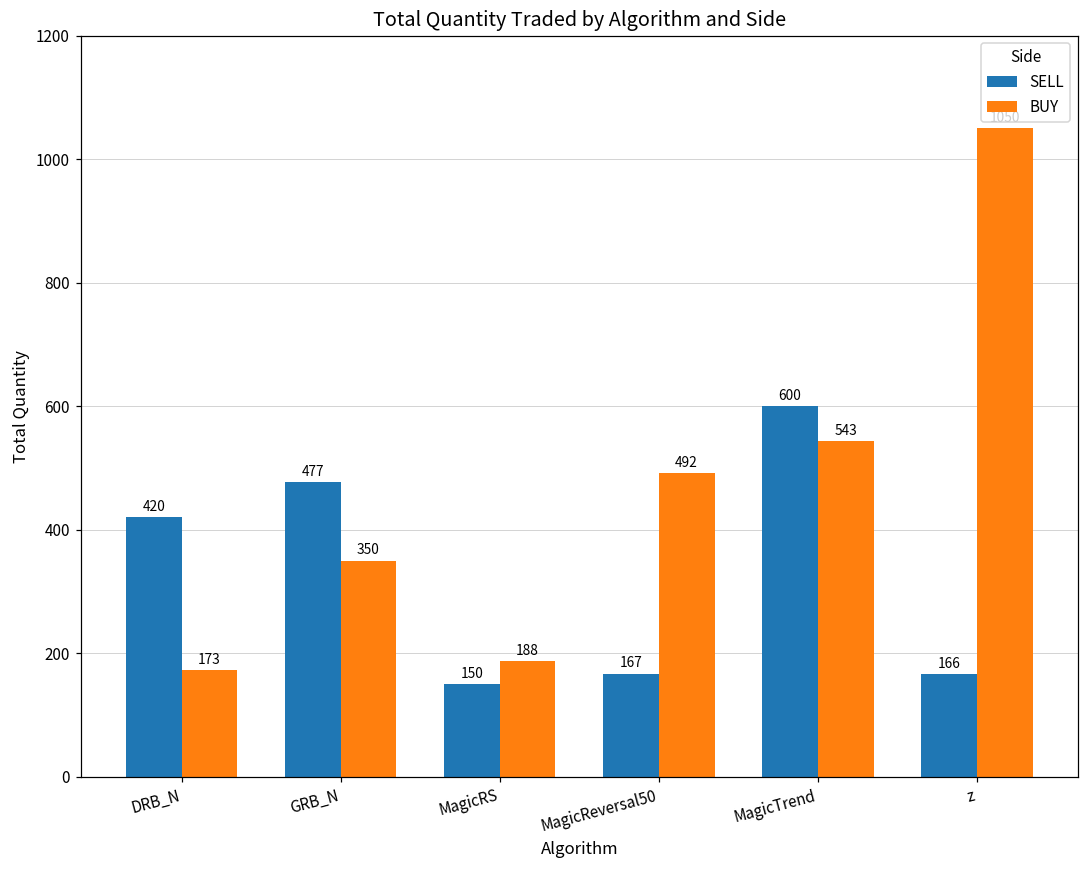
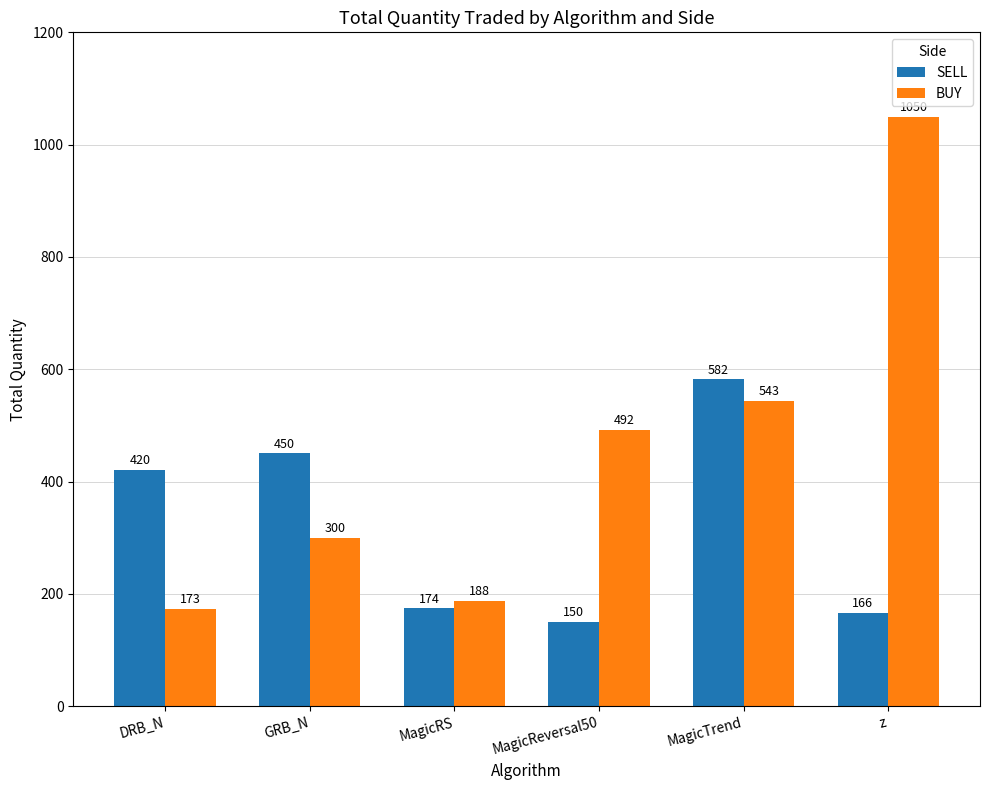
SELL, GRB_N: 477 -> 450
BUY, GRB_N: 350 -> 300
SELL, MagicRS: 150 -> 174
SELL, MagicReversal50: 167 -> 150
SELL, MagicTrend: 600 -> 582
